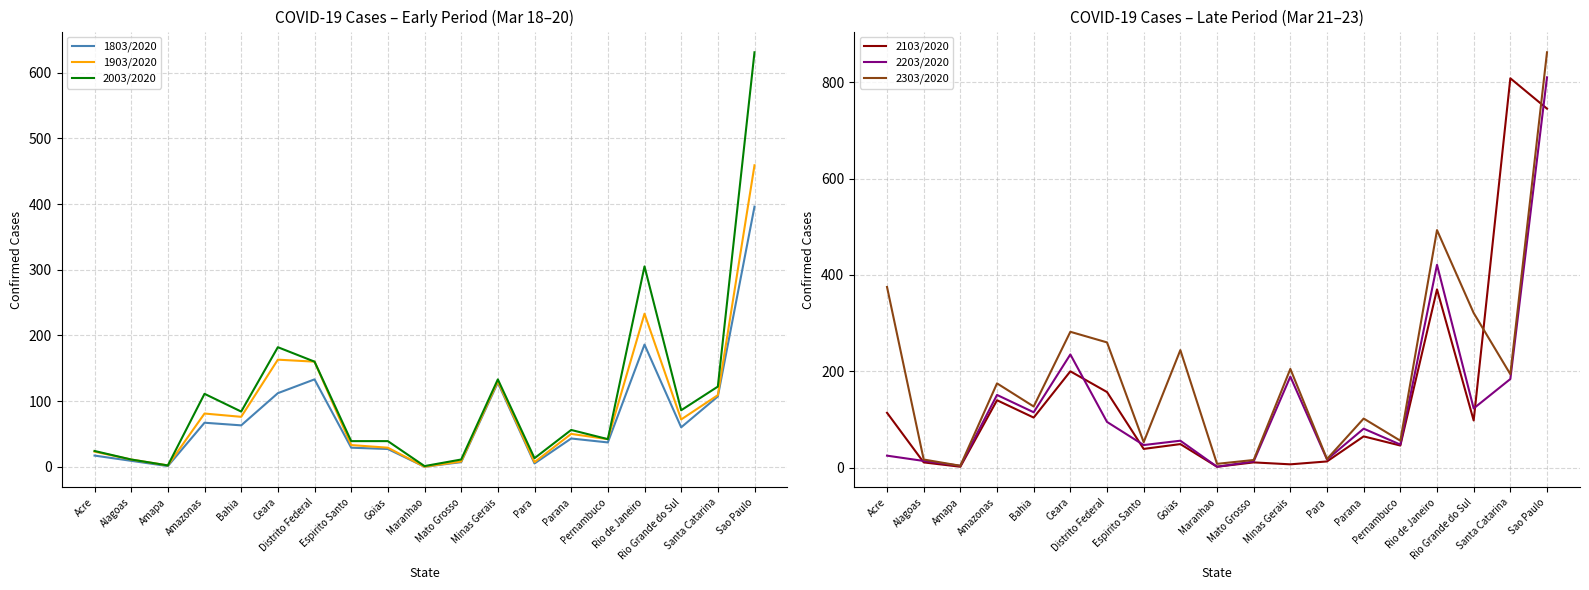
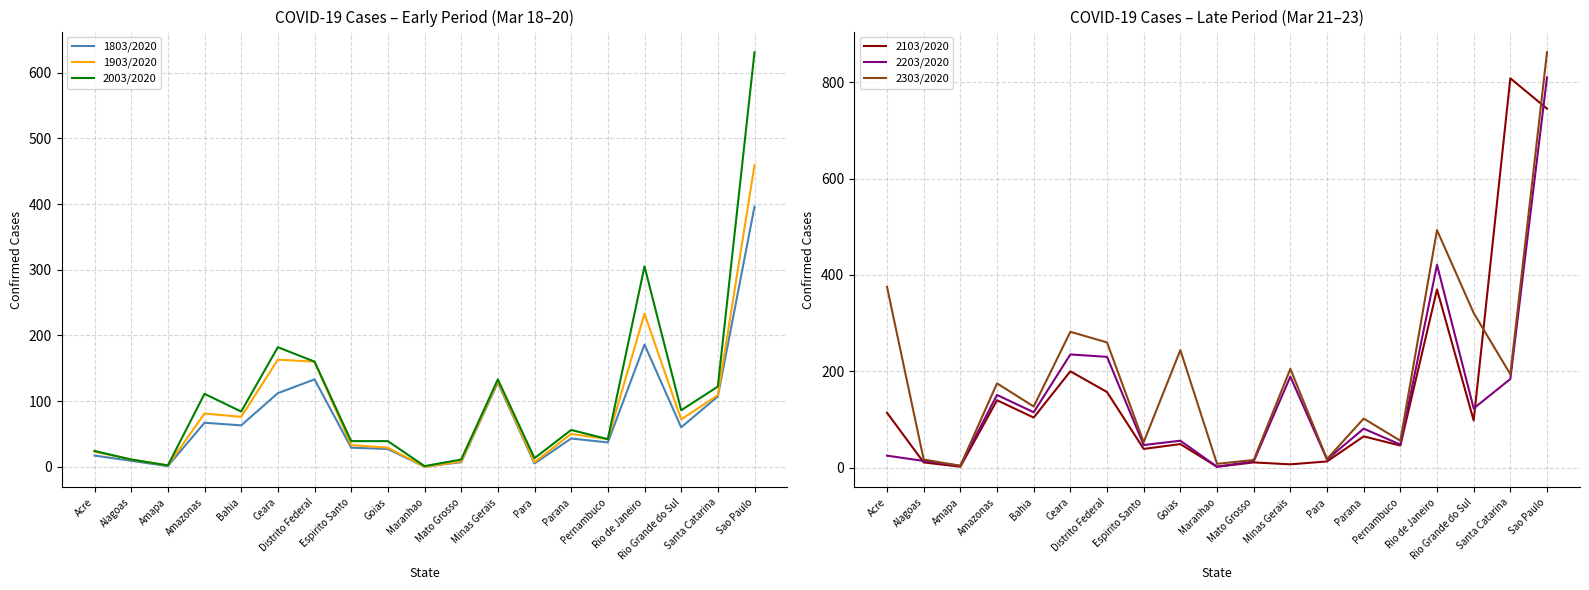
COVID-19 Cases – Late Period (Mar 21–23), 2203/2020, Distrito Federal: 100 -> 230
